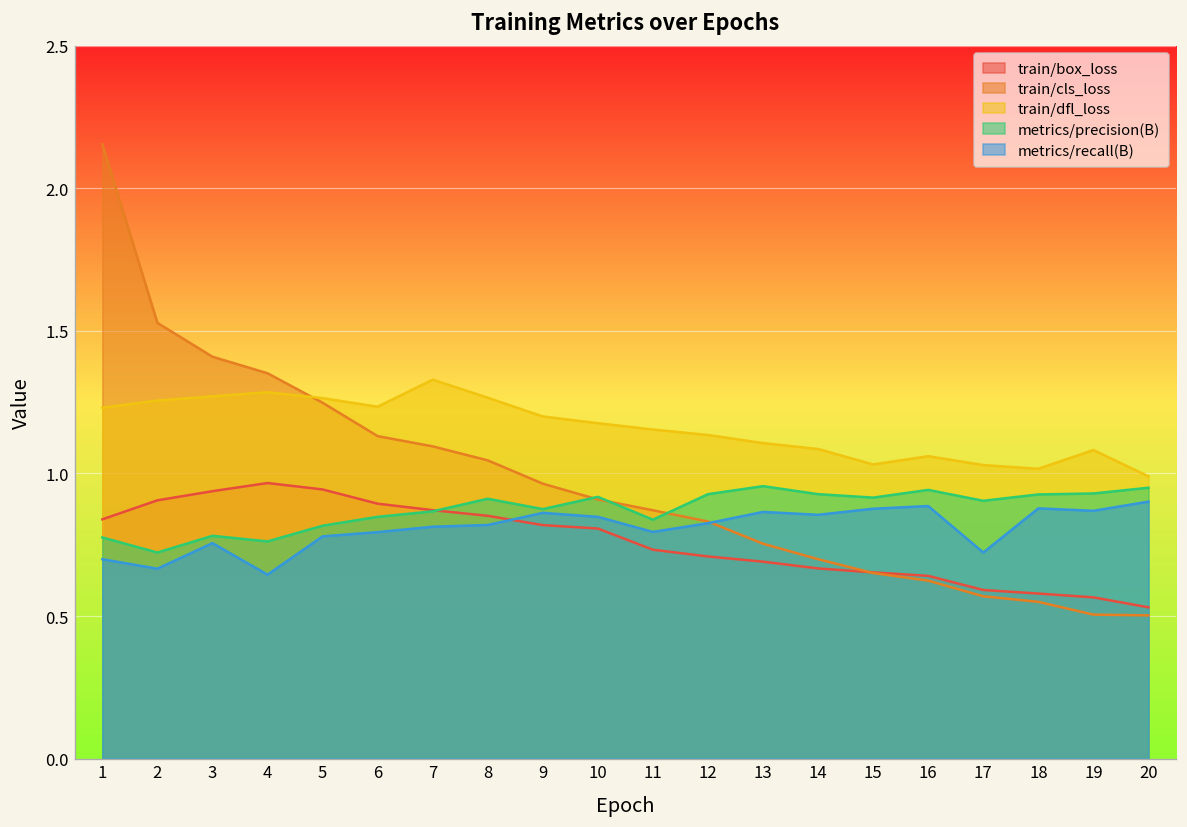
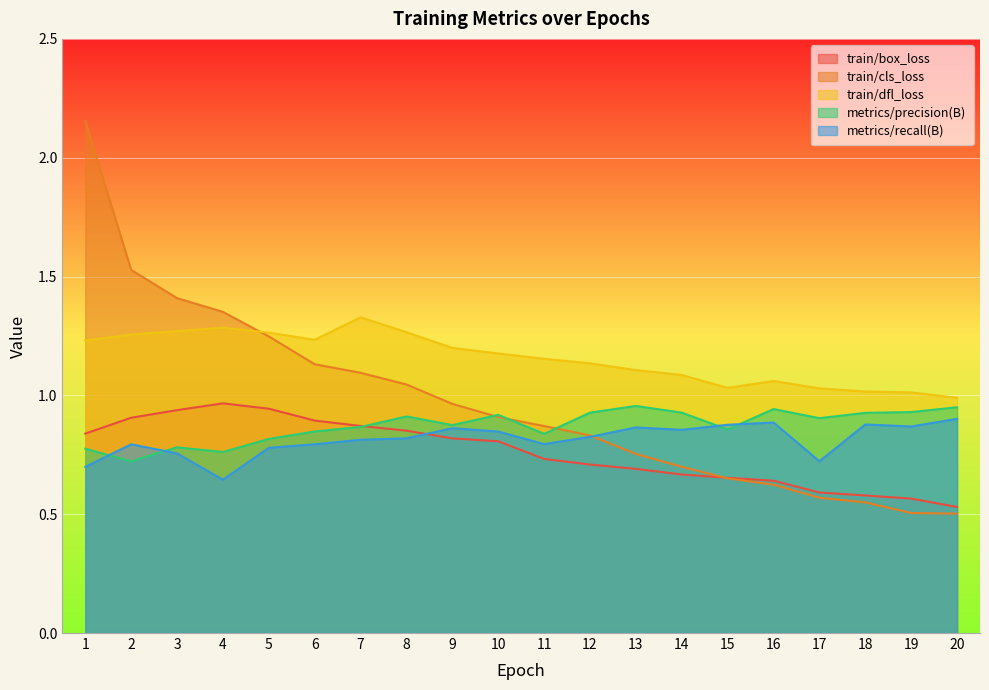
metrics/recall(B), 2: 0.67 -> 0.79
metrics/precision(B), 15: 0.92 -> 0.86
train/dfl_loss, 19: 1.08 -> 1.01
